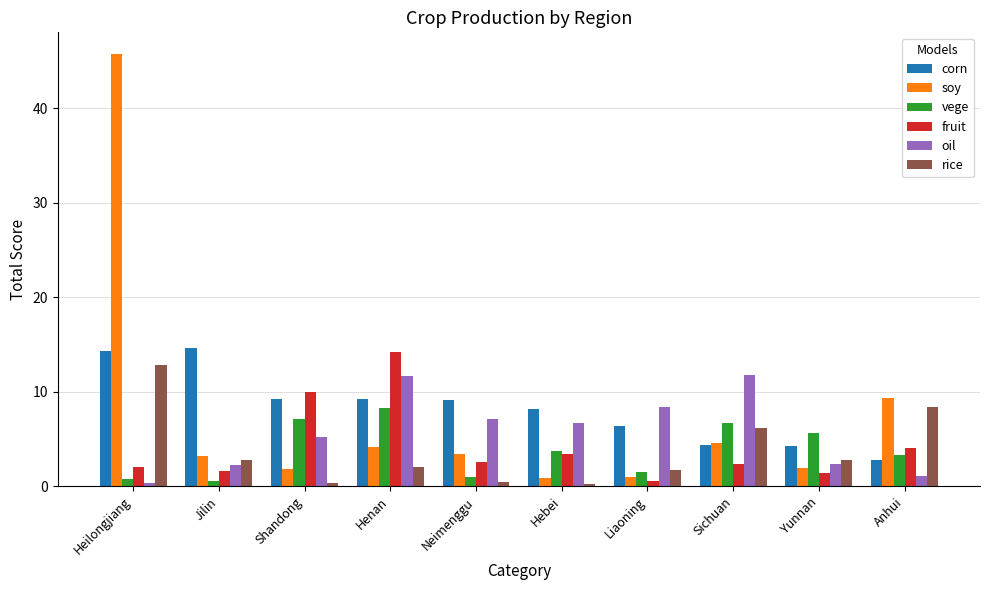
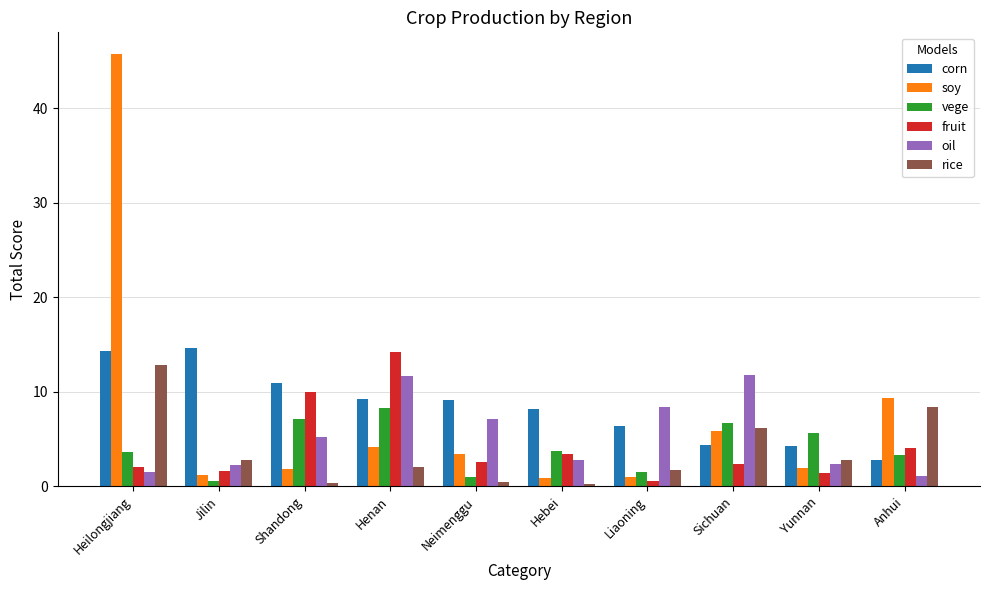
vege, Heilongjiang: 1 -> 4
oil, Heilongjiang: 0 -> 2
soy, Jilin: 3 -> 1
corn, Shandong: 9 -> 11
oil, Hebei: 7 -> 3
soy, Sichuan: 5 -> 6
